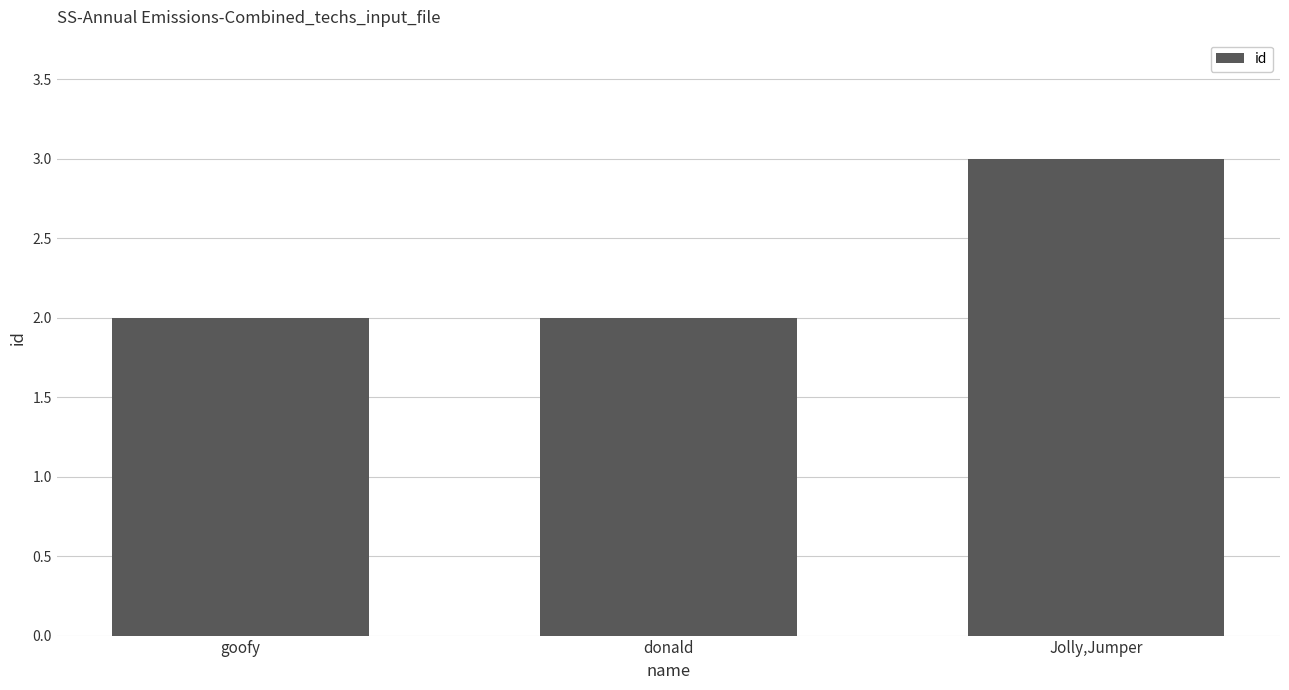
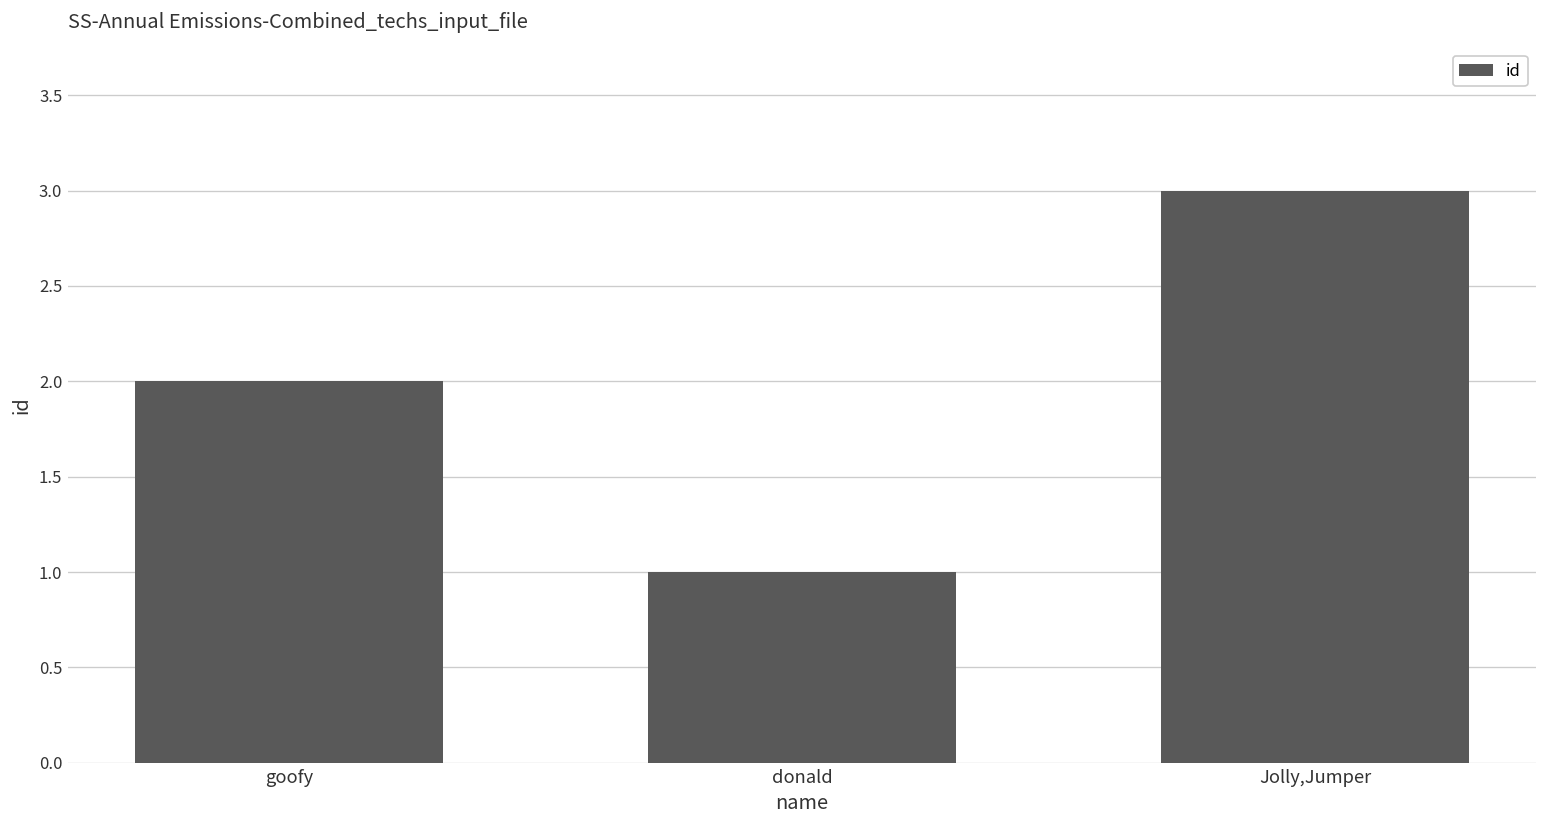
donald: 2 -> 1
